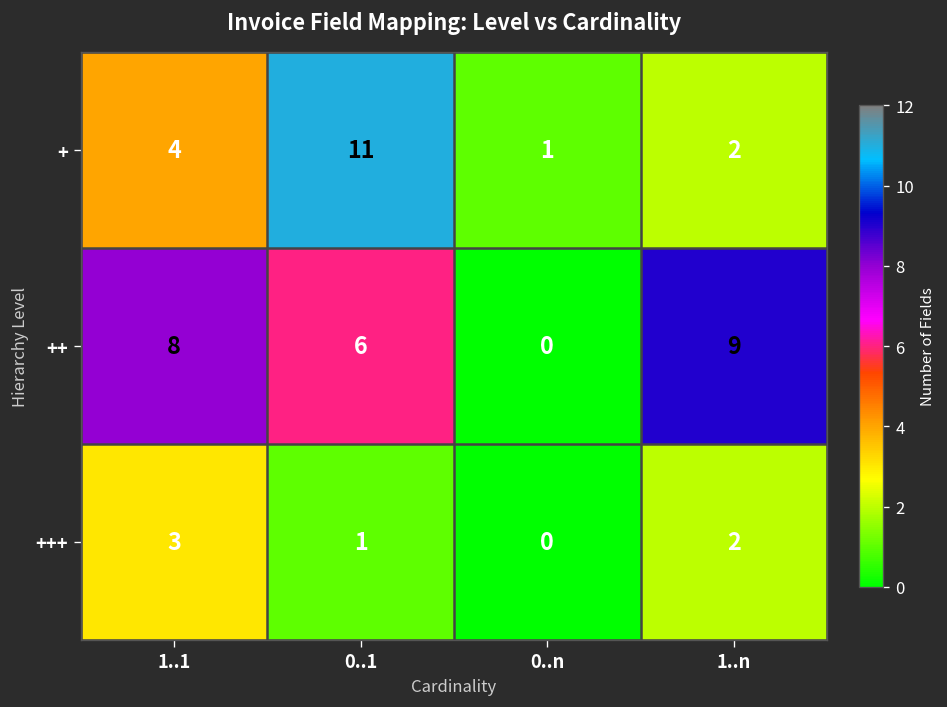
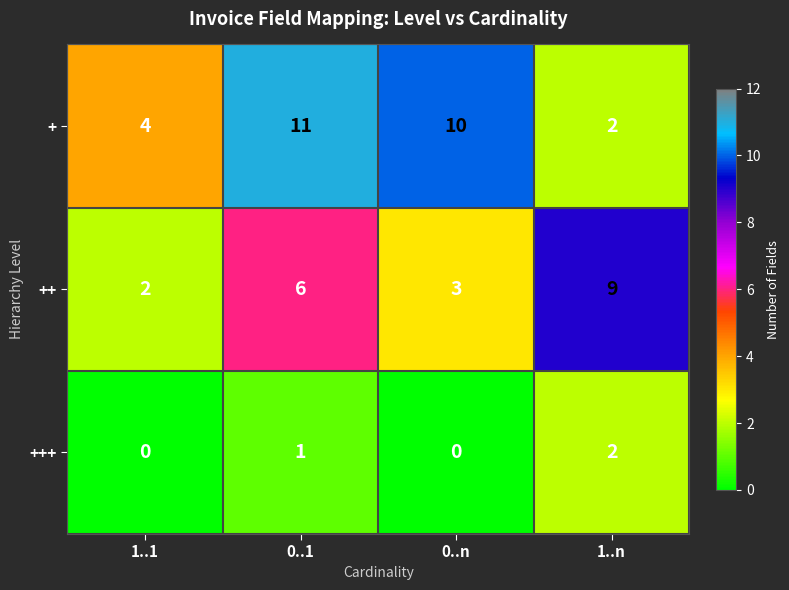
+, 0..n: 1 -> 10
++, 1..1: 8 -> 2
++, 0..n: 0 -> 3
+++, 1..1: 3 -> 0
